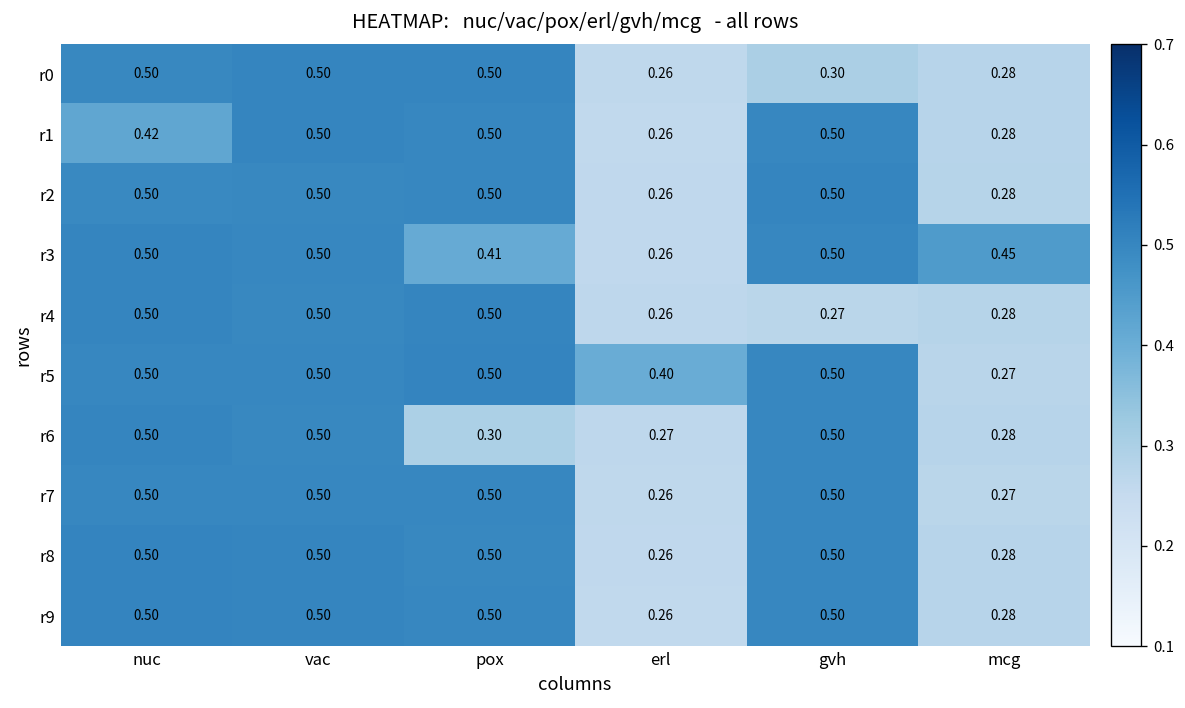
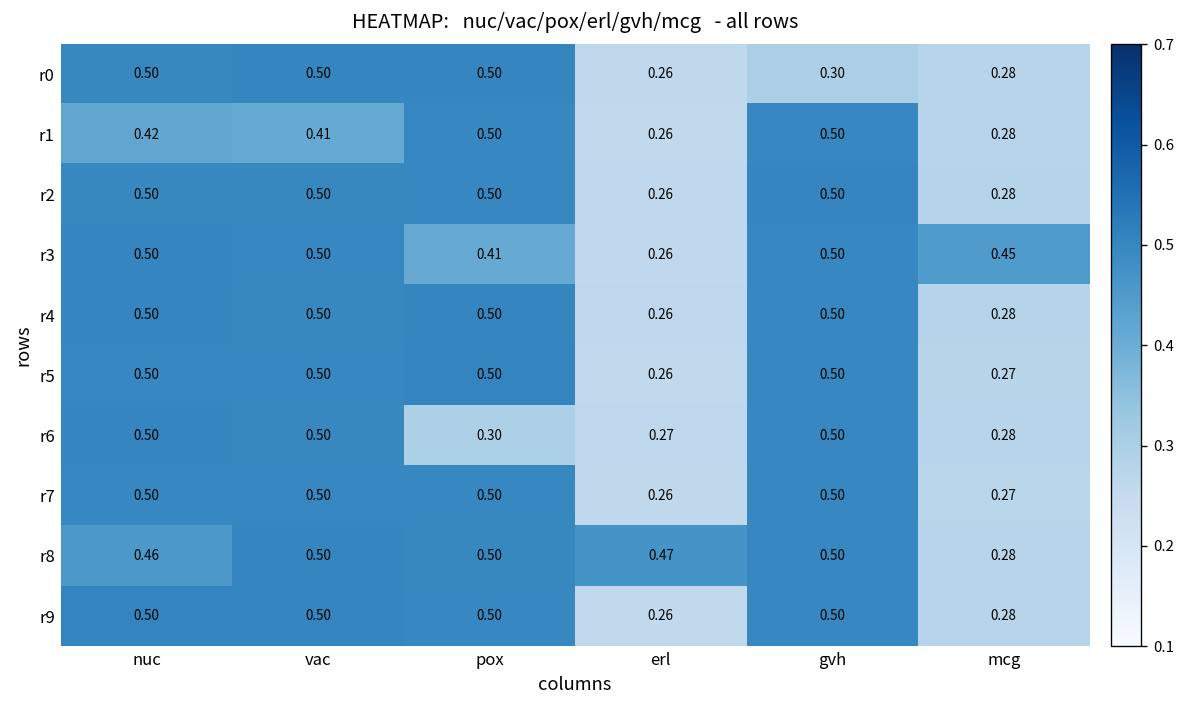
r1, vac: 0.50 -> 0.41
r4, gvh: 0.27 -> 0.50
r5, erl: 0.40 -> 0.26
r8, nuc: 0.50 -> 0.46
r8, erl: 0.26 -> 0.47
